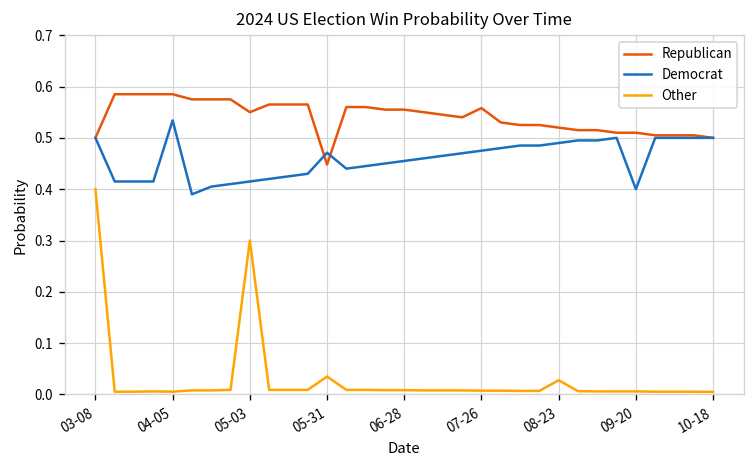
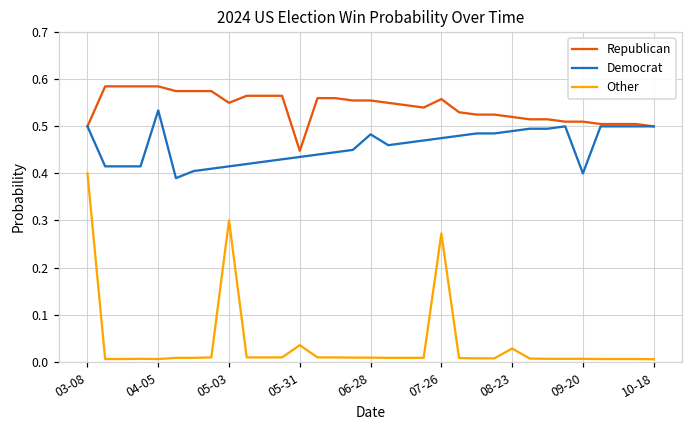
Democrat, 05-31: 0.47 -> 0.44
Democrat, 06-28: 0.46 -> 0.48
Other, 07-26: 0.01 -> 0.27
